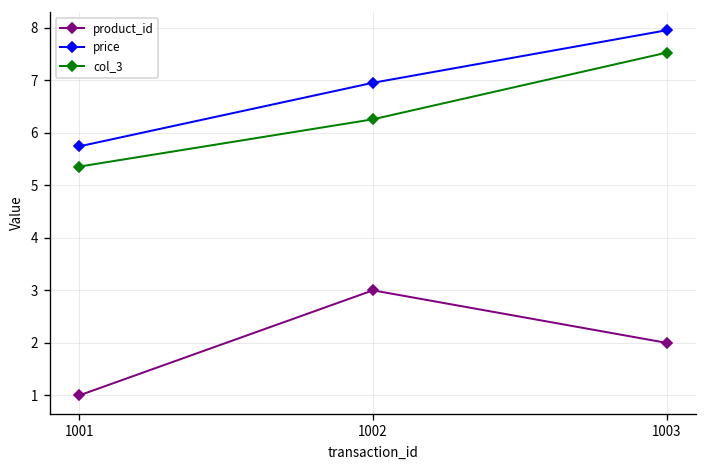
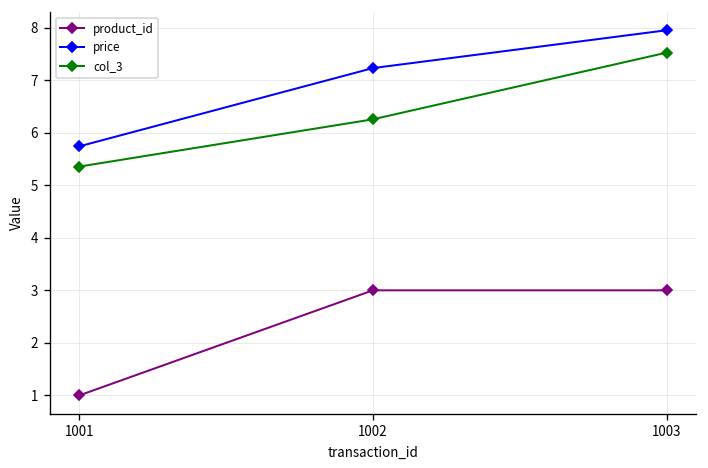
price, 1002: 7.0 -> 7.2
product_id, 1003: 2 -> 3
